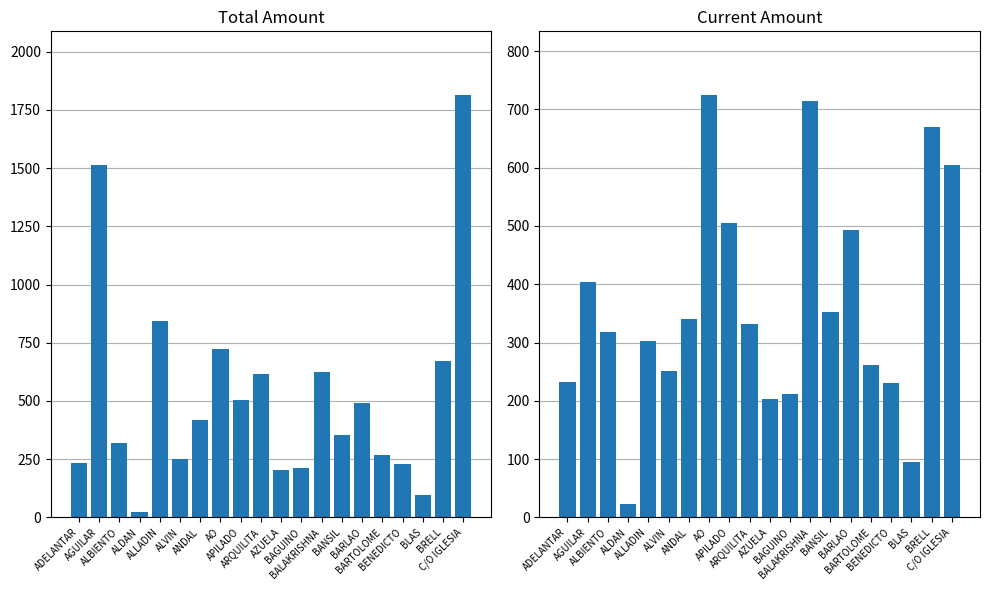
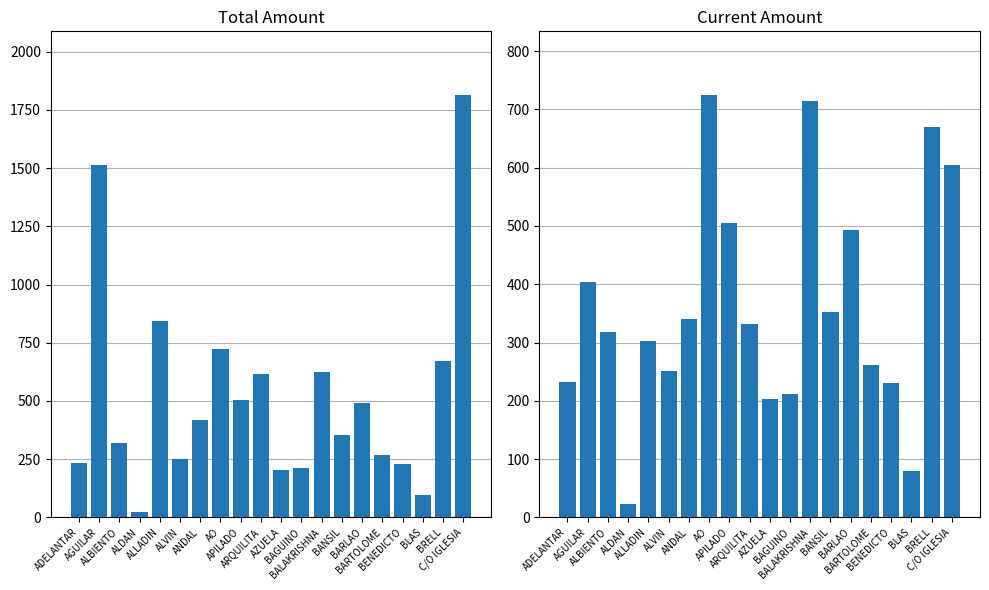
Current Amount, BLAS: 100 -> 80
